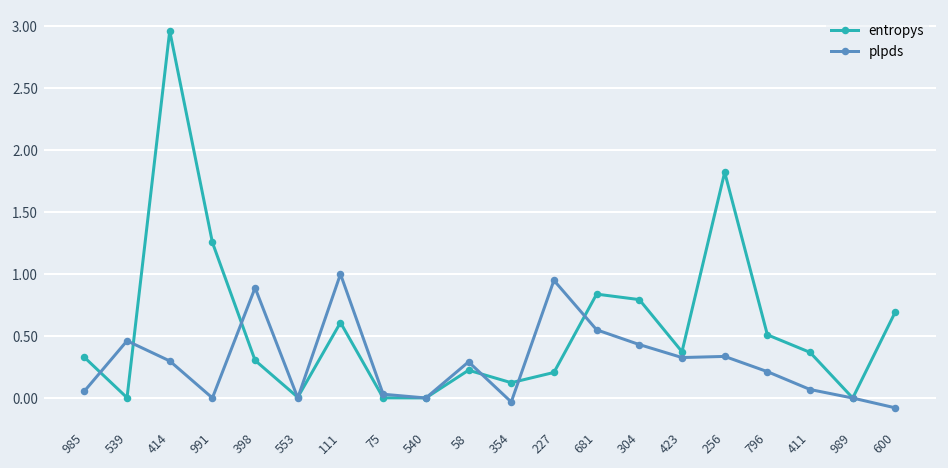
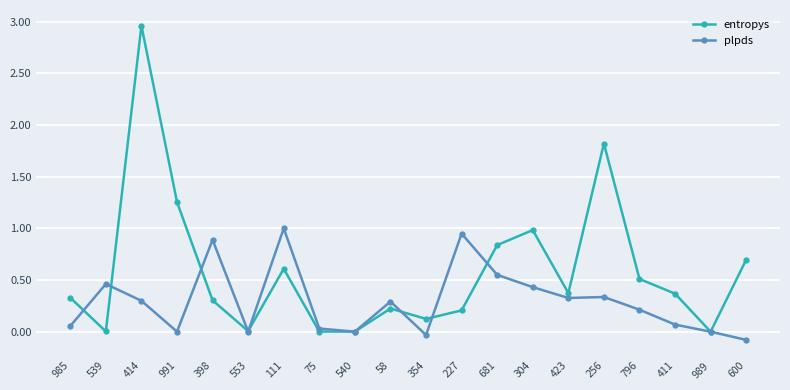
entropys, 304: 0.79 -> 0.98
